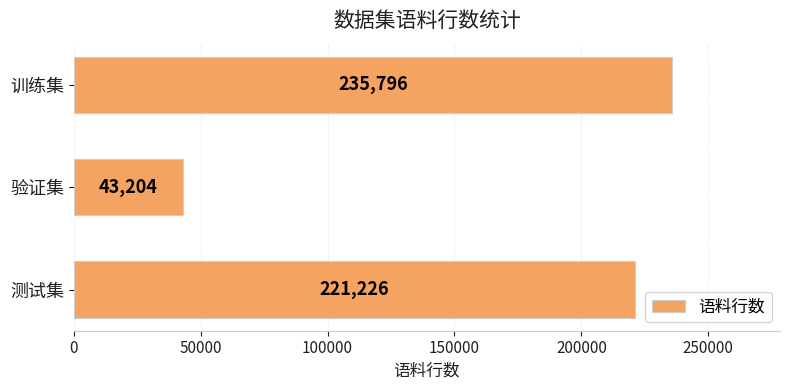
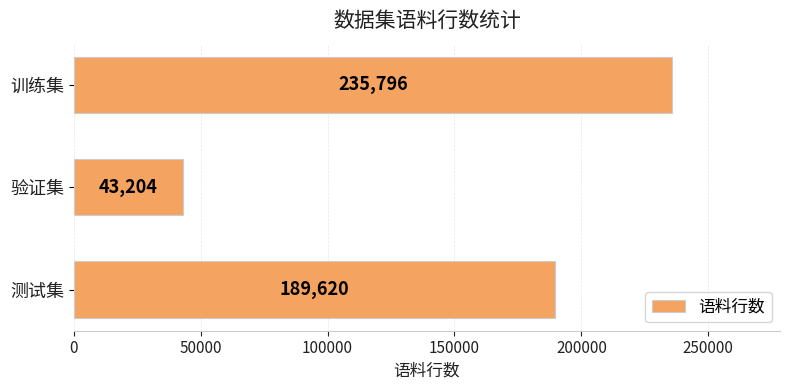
测试集: 221,226 -> 189,620
